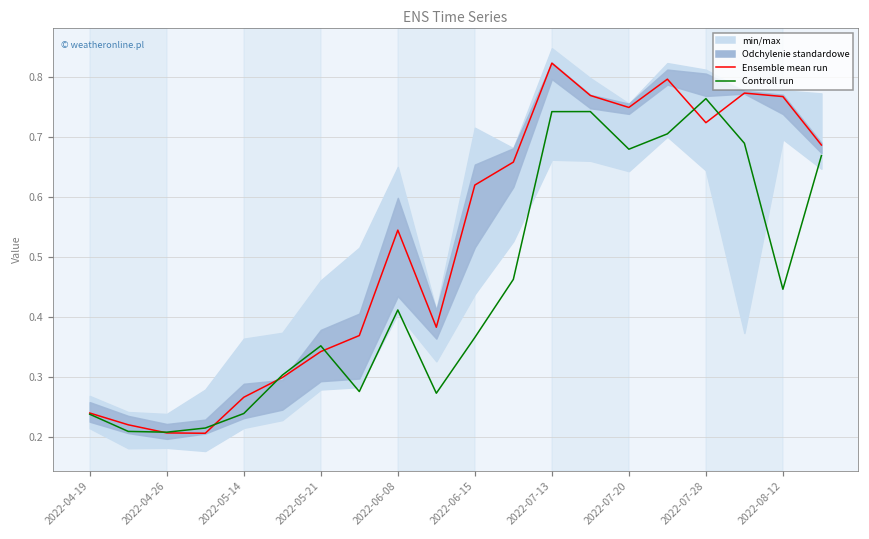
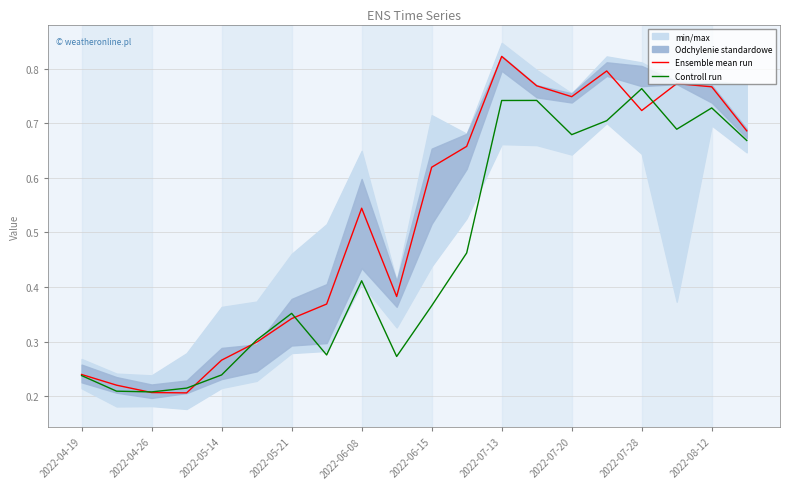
Controll run, 2022-08-12: 0.45 -> 0.73
